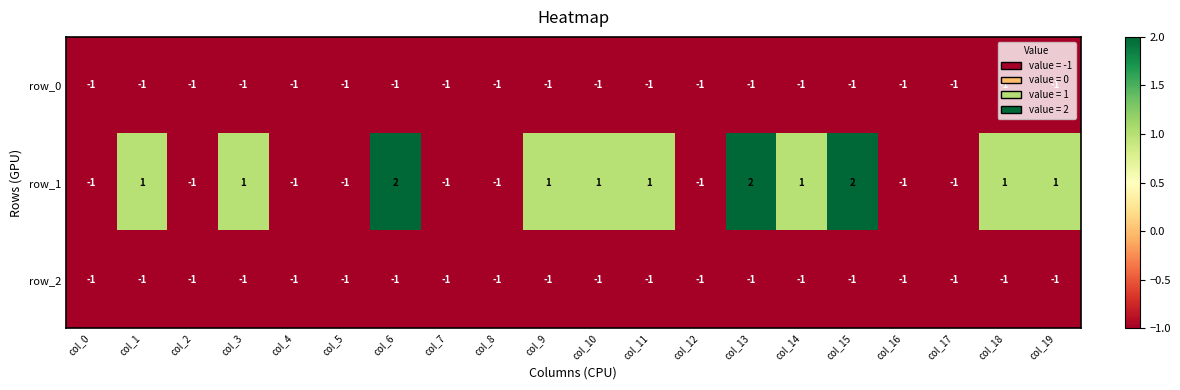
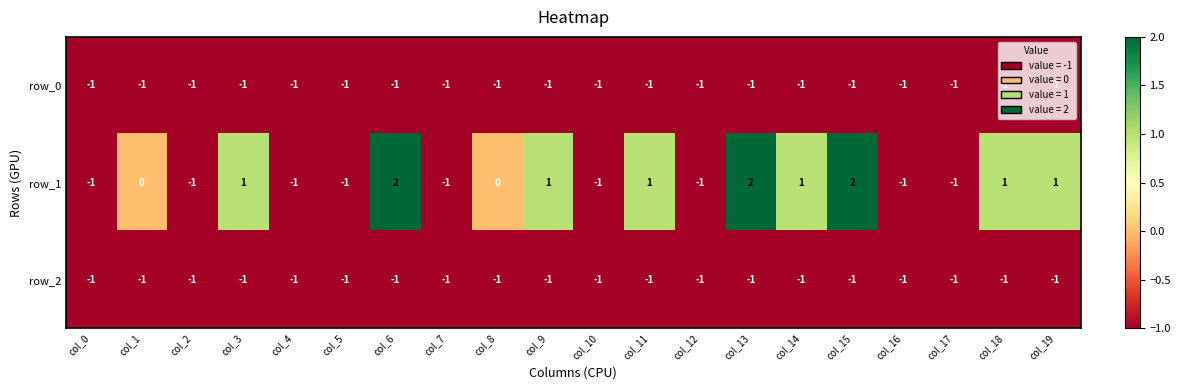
row_1, col_1: 1 -> 0
row_1, col_8: -1 -> 0
row_1, col_10: 1 -> -1
